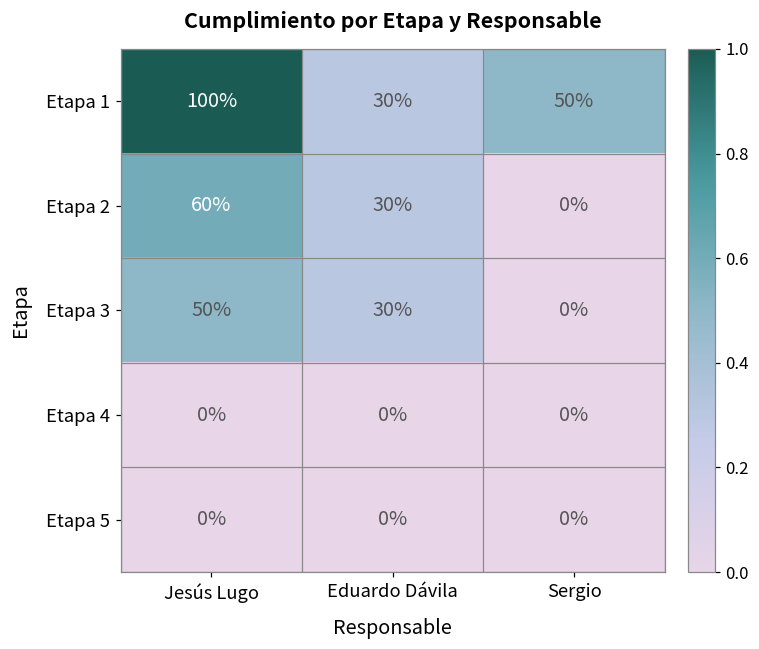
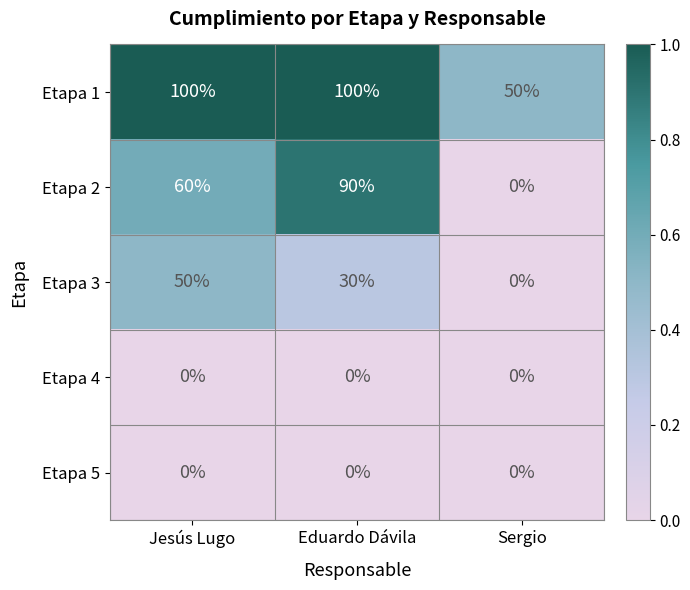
Etapa 1, Eduardo Dávila: 30% -> 100%
Etapa 2, Eduardo Dávila: 30% -> 90%
